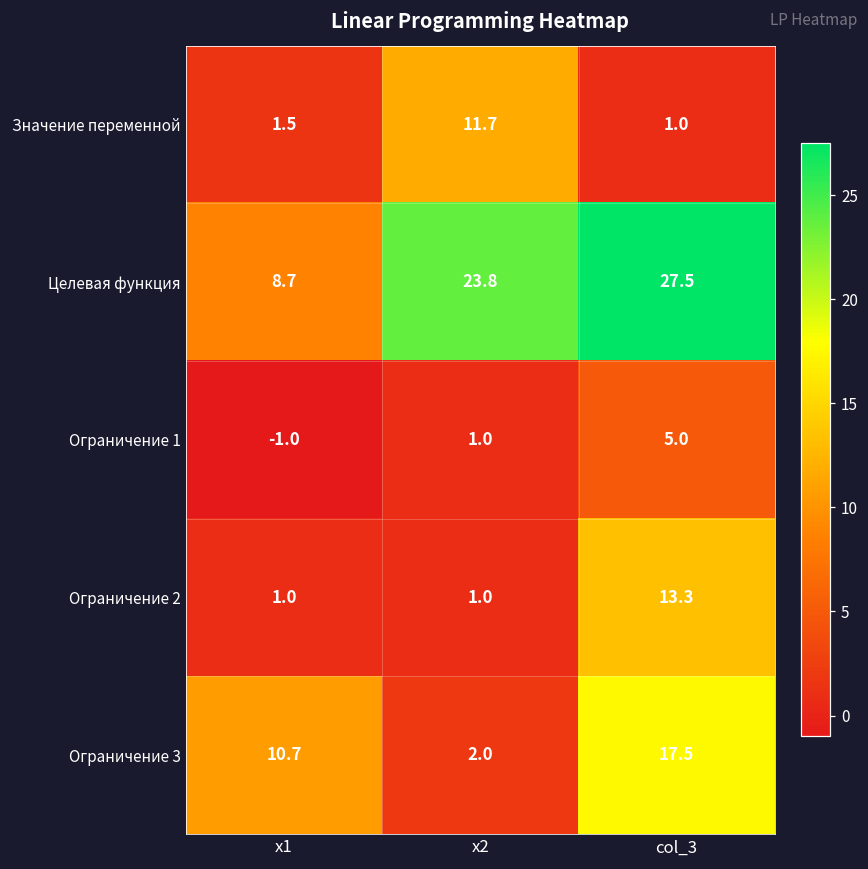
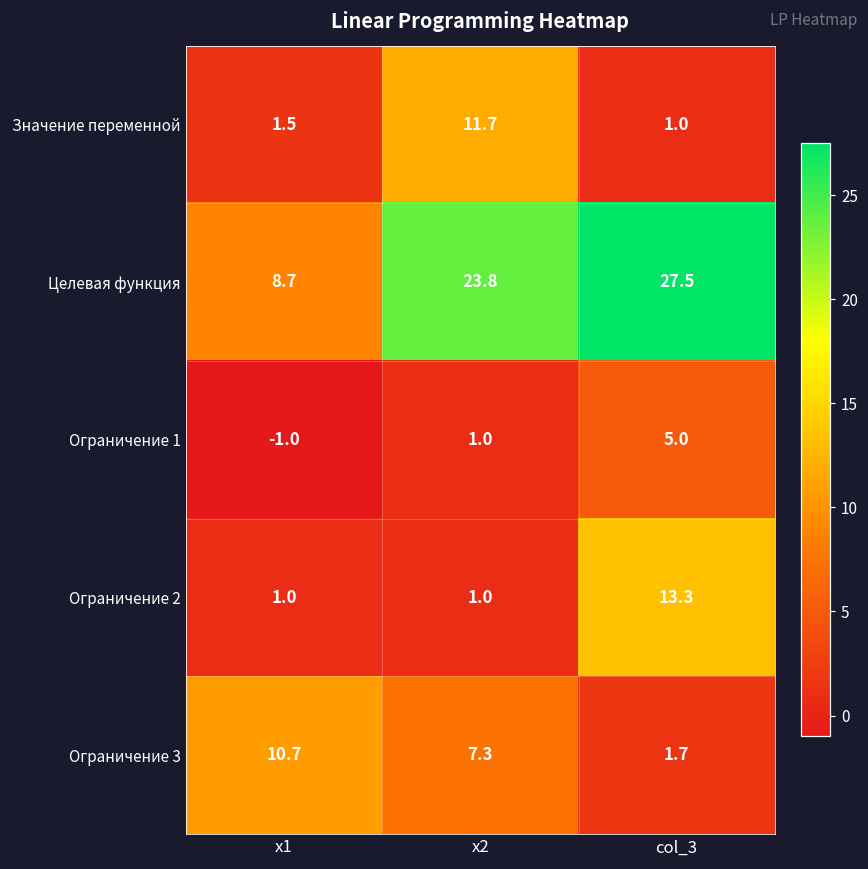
Ограничение 3, x2: 2.0 -> 7.3
Ограничение 3, col_3: 17.5 -> 1.7
